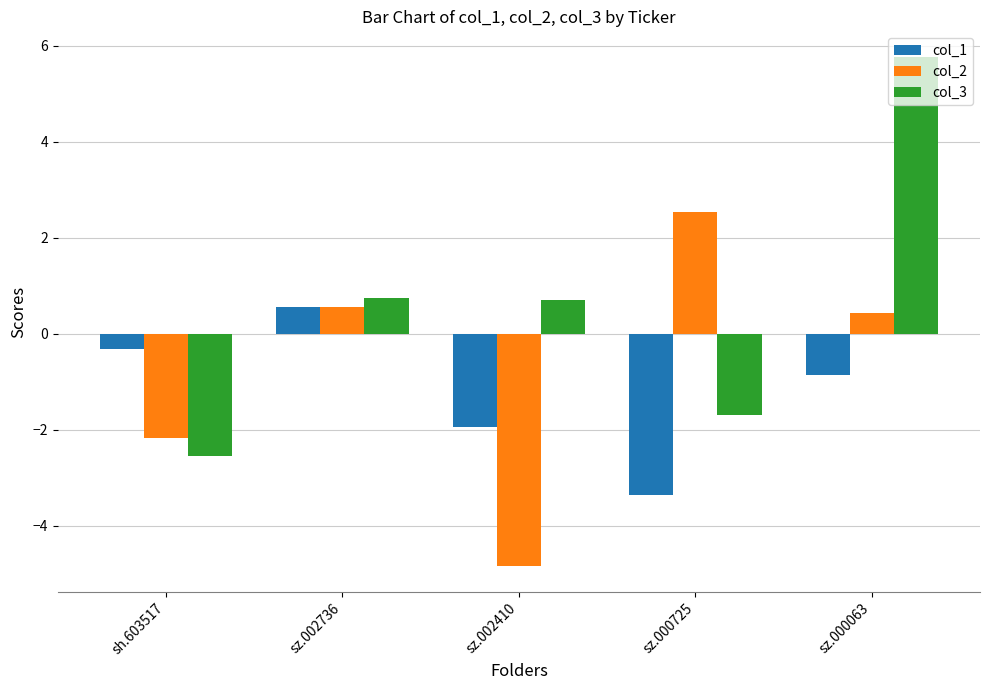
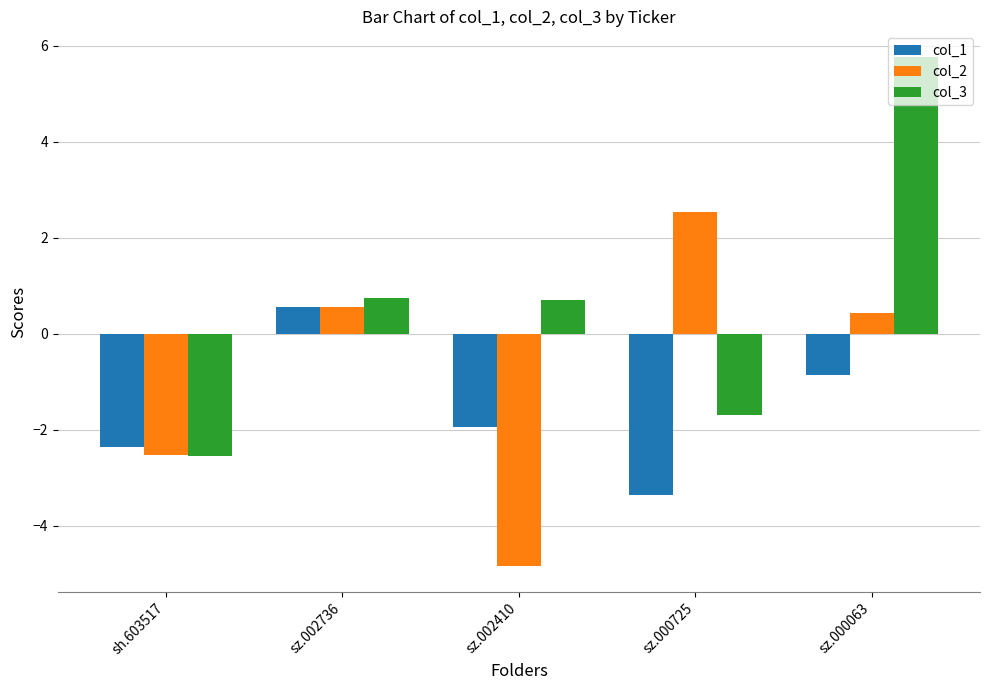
col_1, sh.603517: -0.3 -> -2.4
col_2, sh.603517: -2.2 -> -2.5
